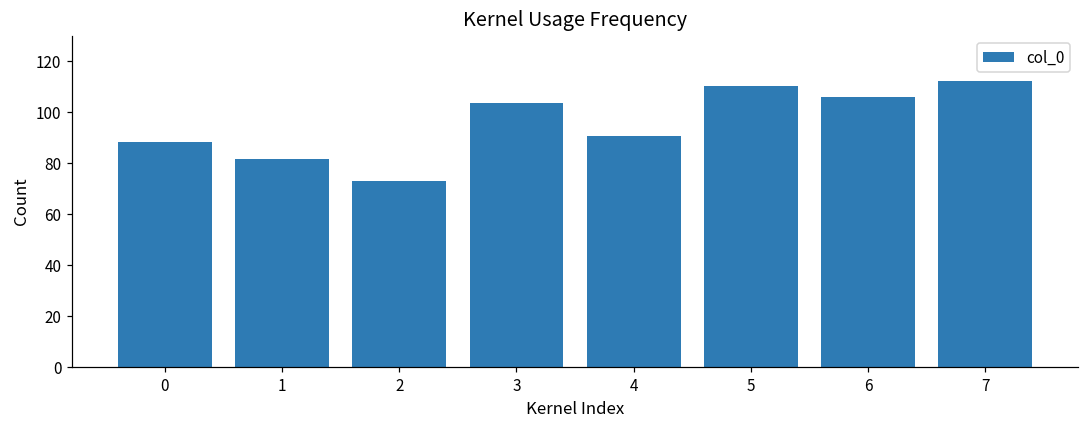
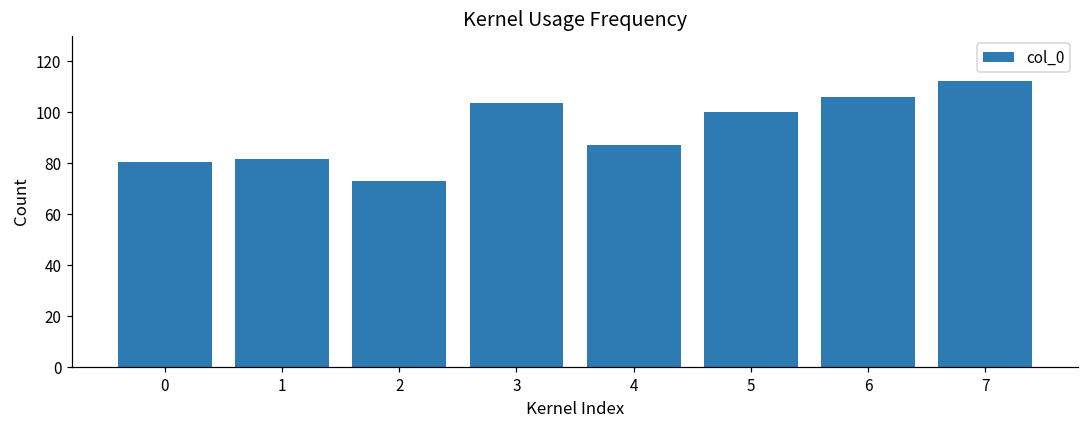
0: 88 -> 80
4: 91 -> 87
5: 110 -> 100
